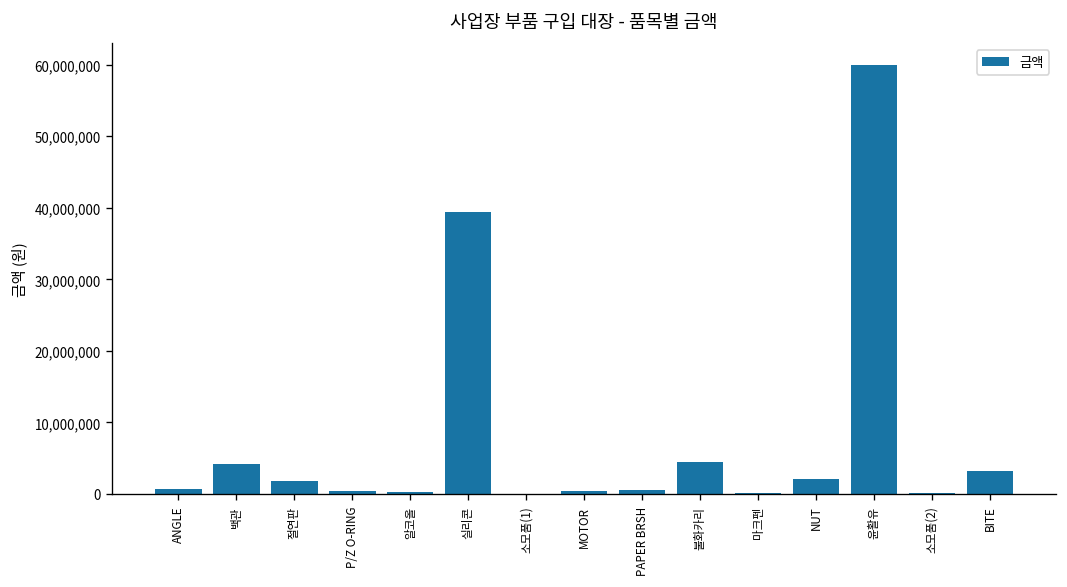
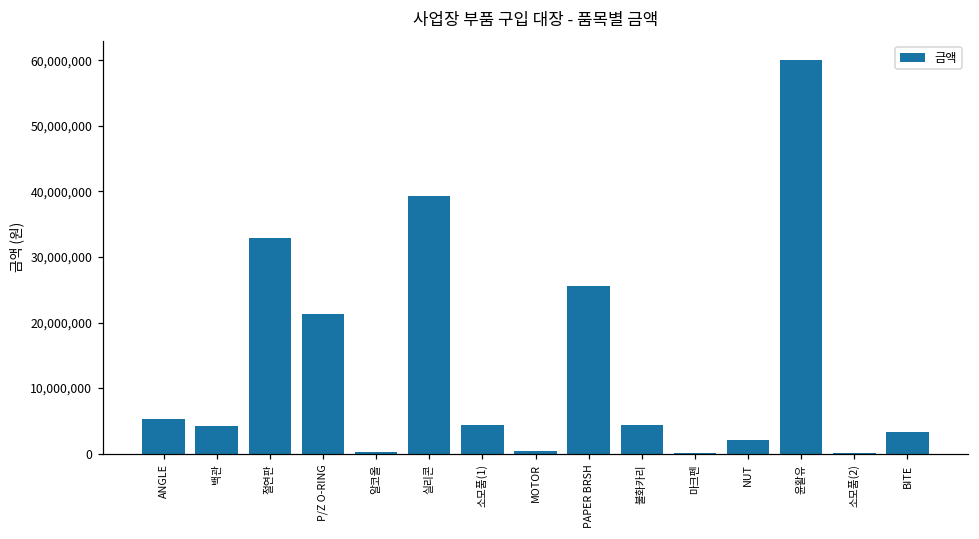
ANGLE: 1,000,000 -> 5,000,000
절연판: 2,000,000 -> 33,000,000
P/Z O-RING: 0 -> 21,000,000
소모품(1): 0 -> 4,000,000
PAPER BRSH: 1,000,000 -> 26,000,000
